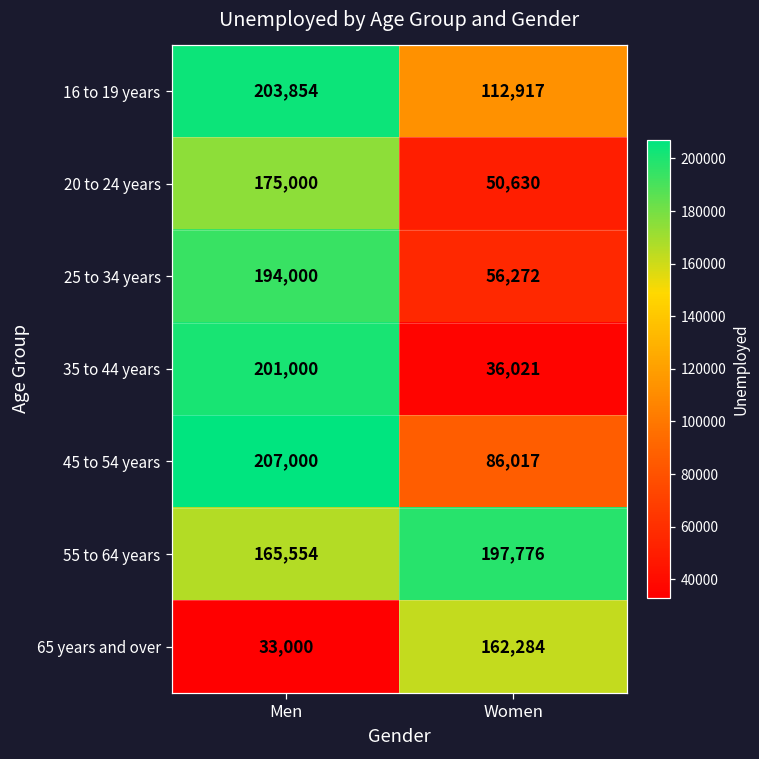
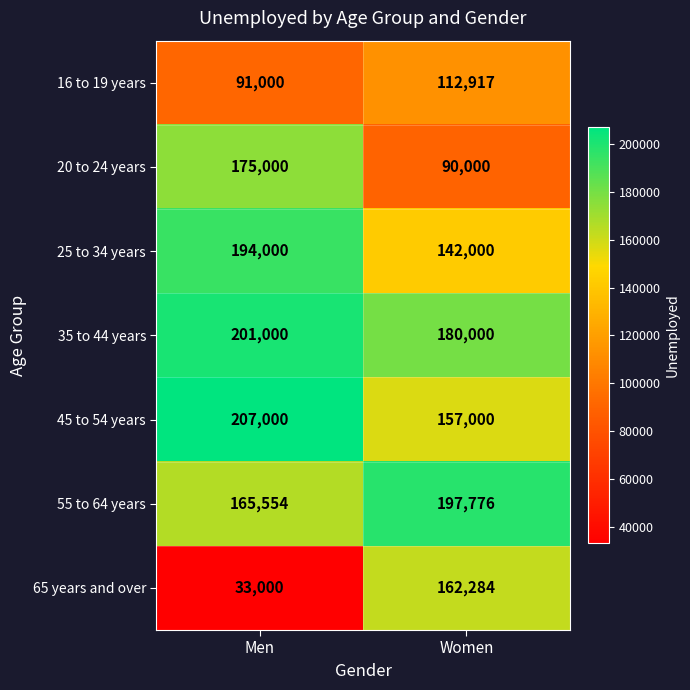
16 to 19 years, Men: 203,854 -> 91,000
20 to 24 years, Women: 50,630 -> 90,000
25 to 34 years, Women: 56,272 -> 142,000
35 to 44 years, Women: 36,021 -> 180,000
45 to 54 years, Women: 86,017 -> 157,000
